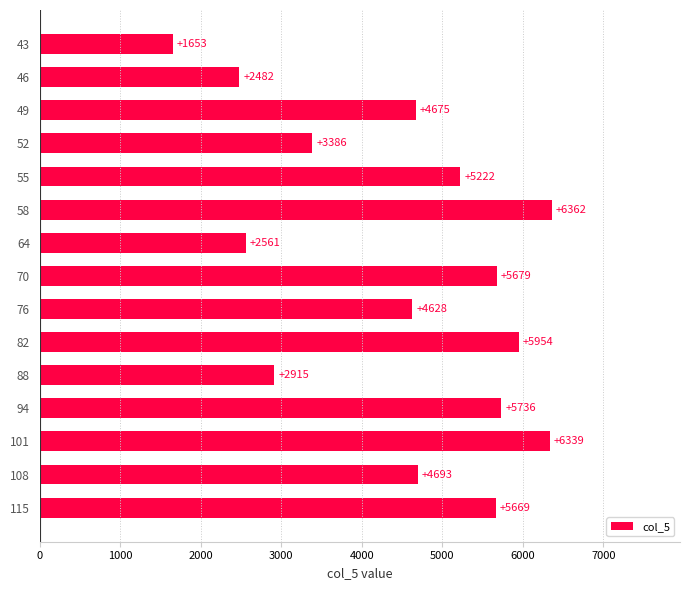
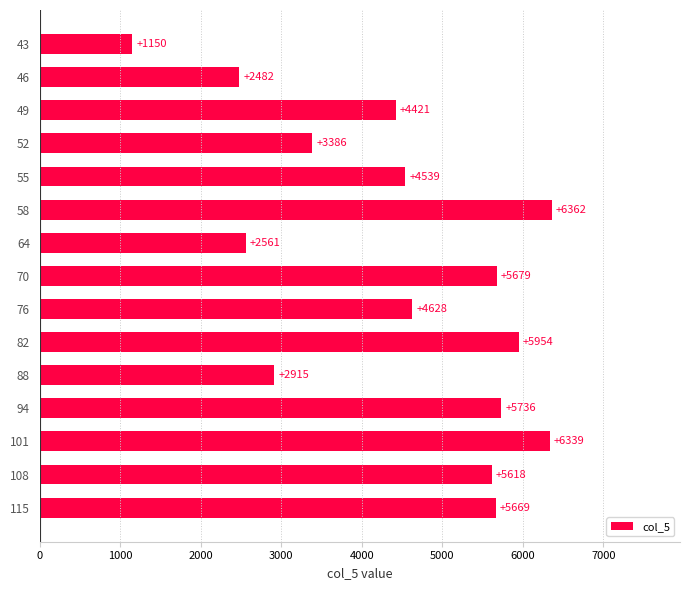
43: +1653 -> +1150
49: +4675 -> +4421
55: +5222 -> +4539
108: +4693 -> +5618
